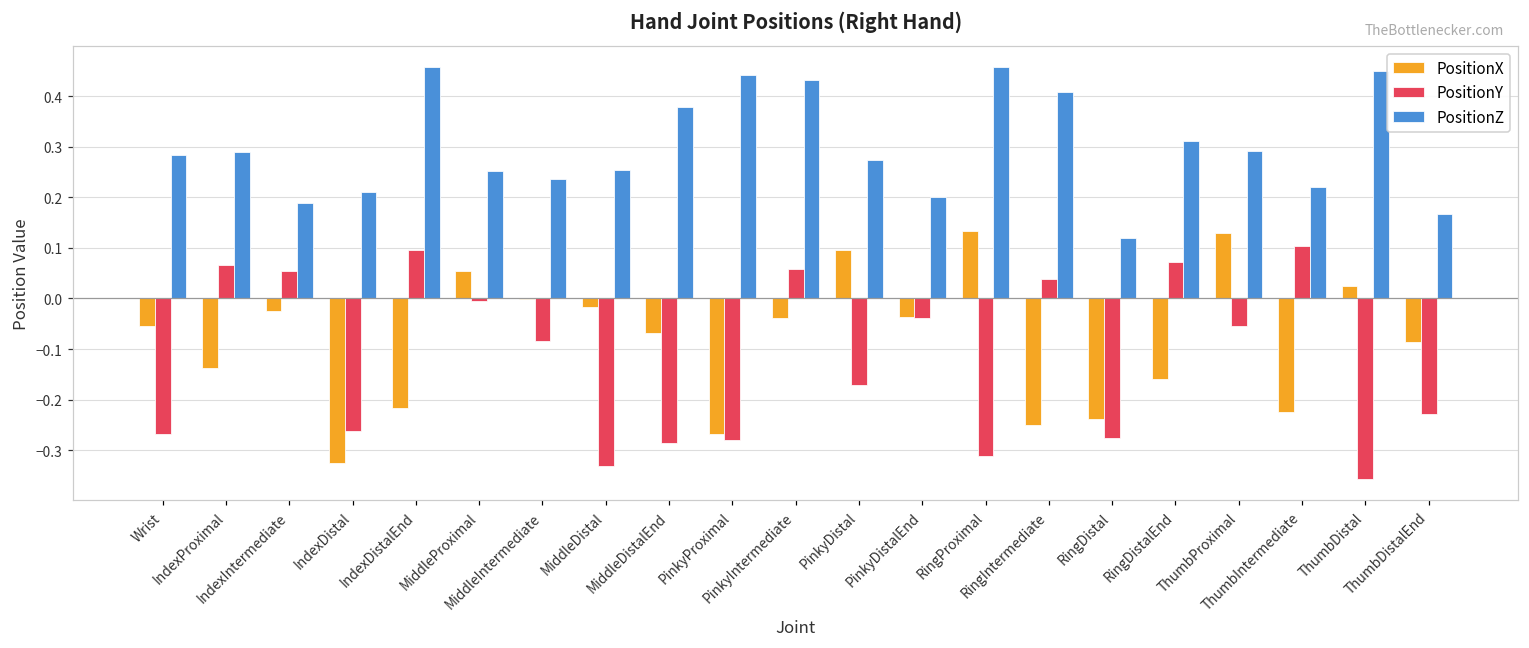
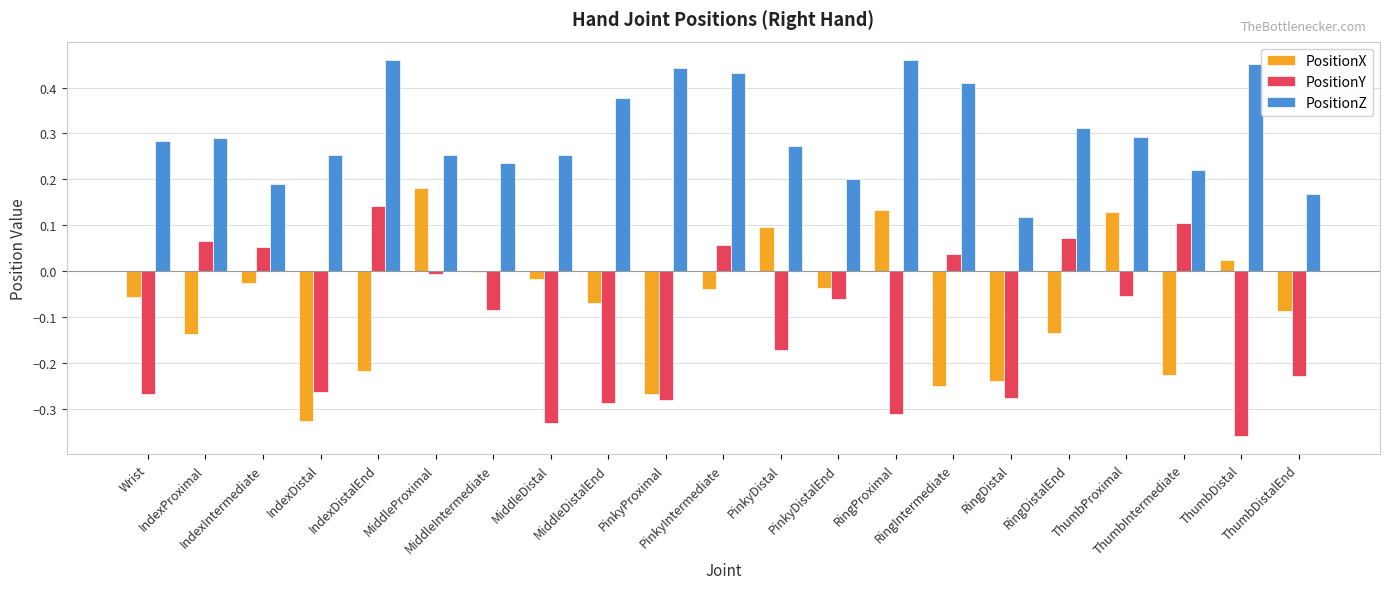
PositionZ, IndexDistal: 0.21 -> 0.25
PositionY, IndexDistalEnd: 0.10 -> 0.14
PositionX, MiddleProximal: 0.05 -> 0.18
PositionY, PinkyDistalEnd: -0.04 -> -0.06
PositionX, RingDistalEnd: -0.16 -> -0.14
